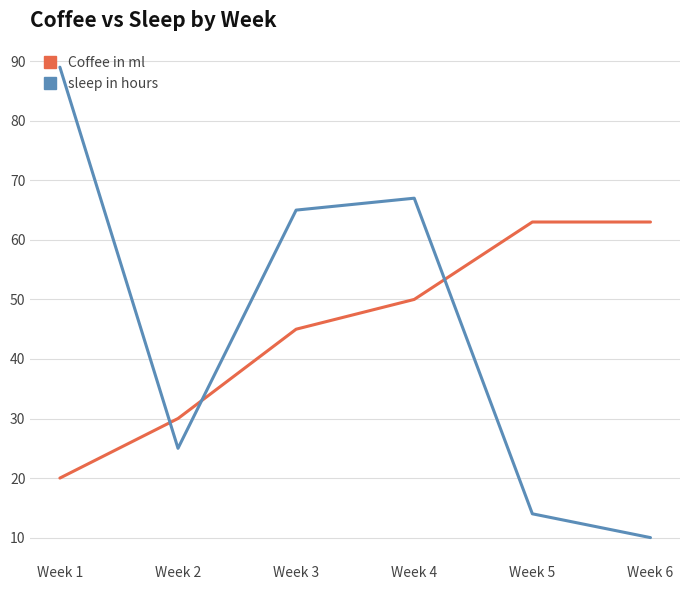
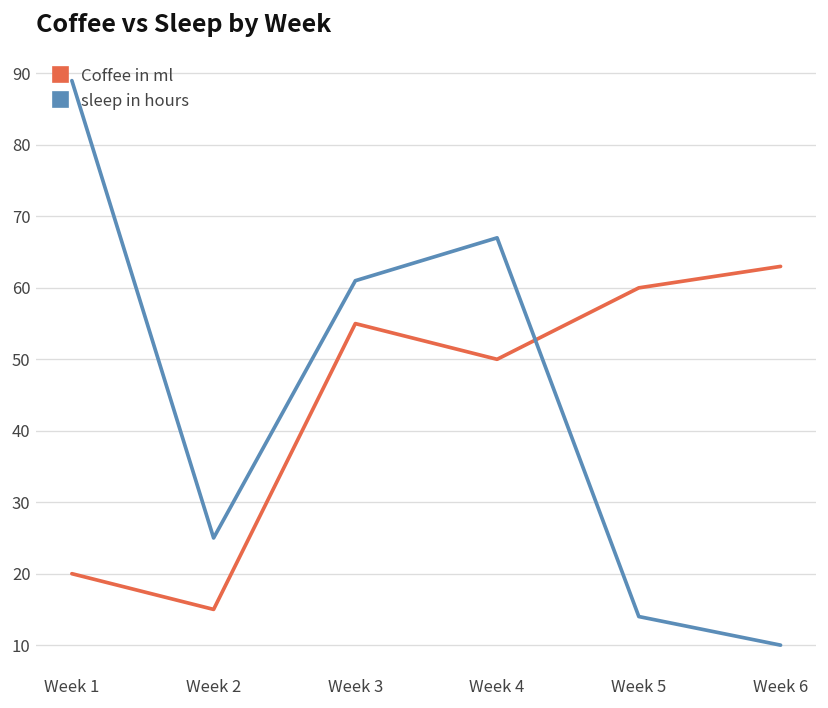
Coffee in ml, Week 2: 30 -> 15
Coffee in ml, Week 3: 45 -> 55
sleep in hours, Week 3: 65 -> 61
Coffee in ml, Week 5: 63 -> 60
